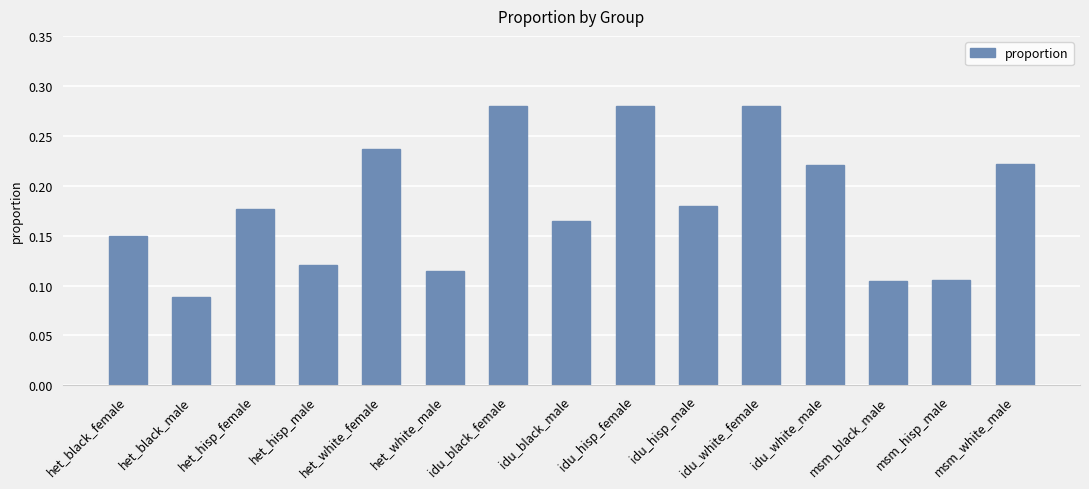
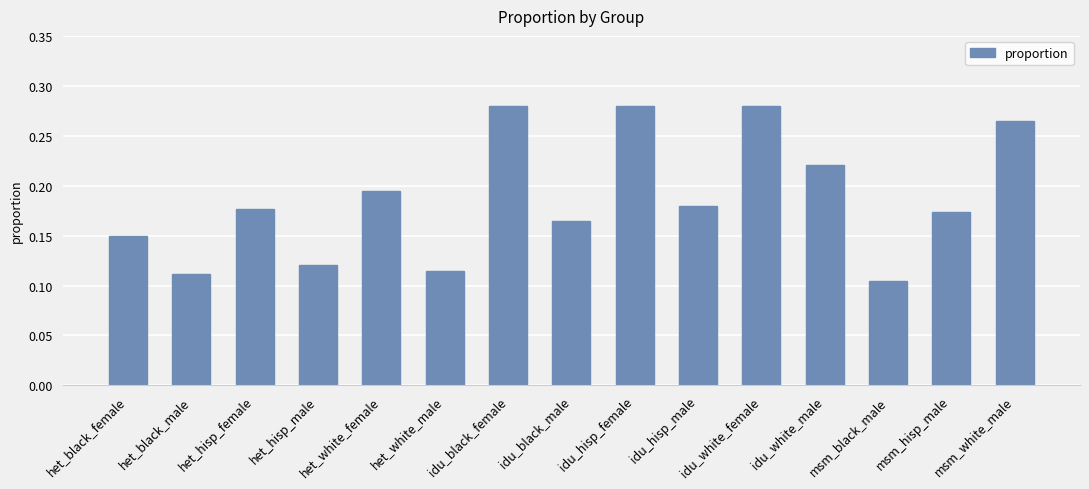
het_black_male: 0.09 -> 0.11
het_white_female: 0.24 -> 0.19
msm_hisp_male: 0.11 -> 0.17
msm_white_male: 0.22 -> 0.26
